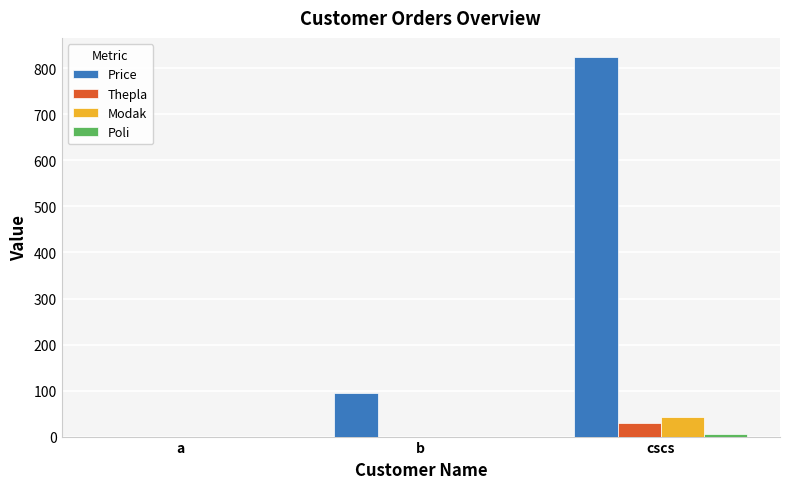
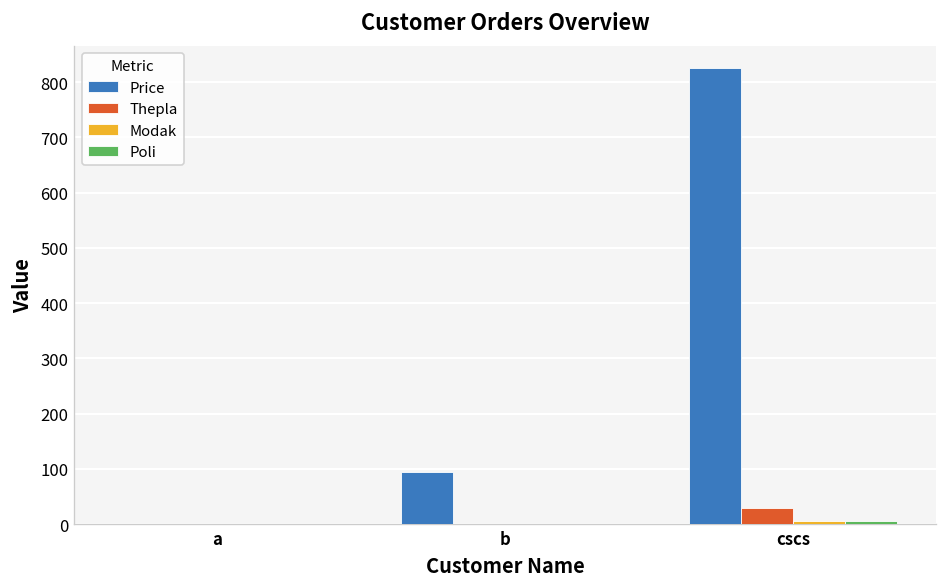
Modak, cscs: 40 -> 10
